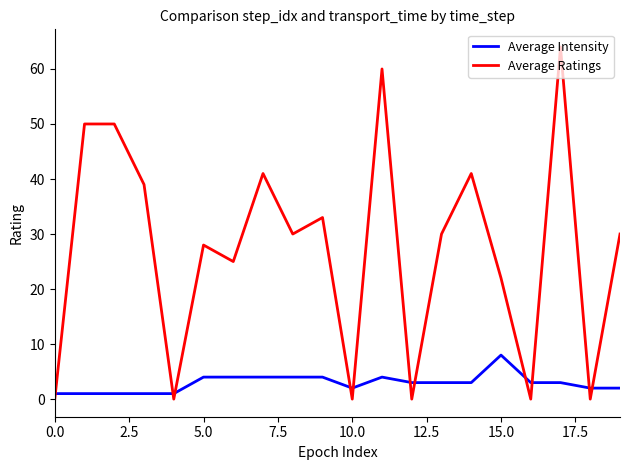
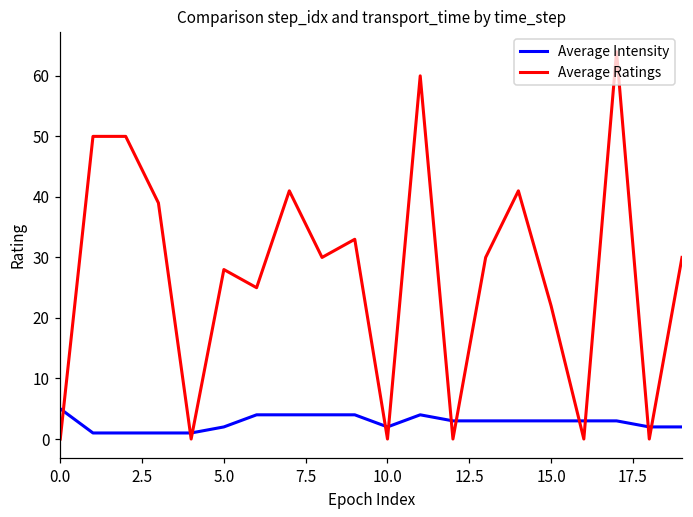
Average Intensity, 0.0: 1 -> 5
Average Intensity, 5.0: 4 -> 2
Average Intensity, 15.0: 8 -> 3
